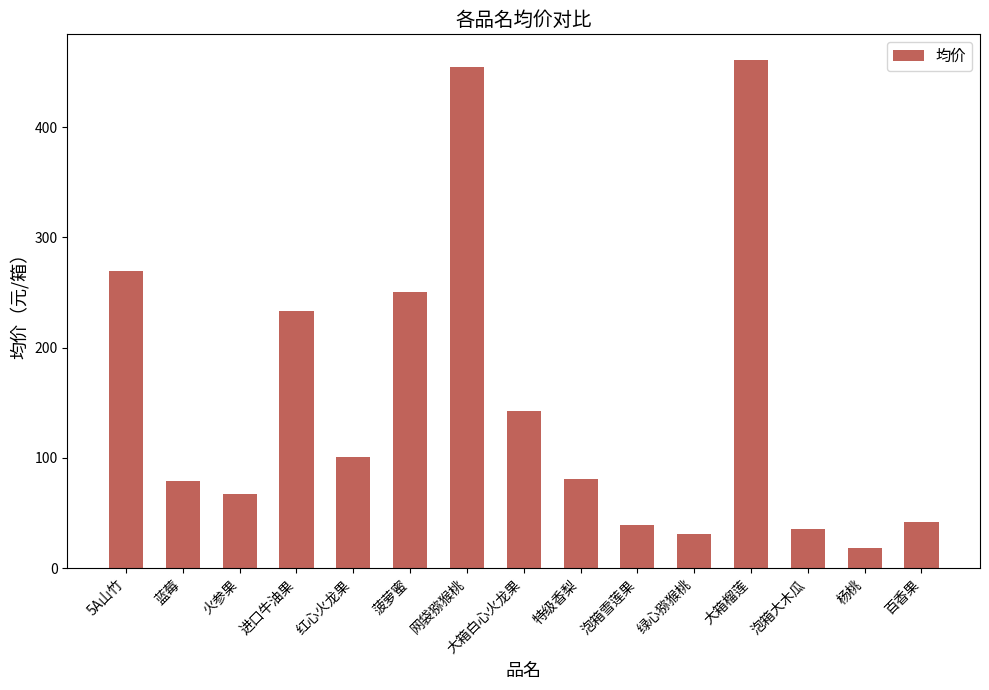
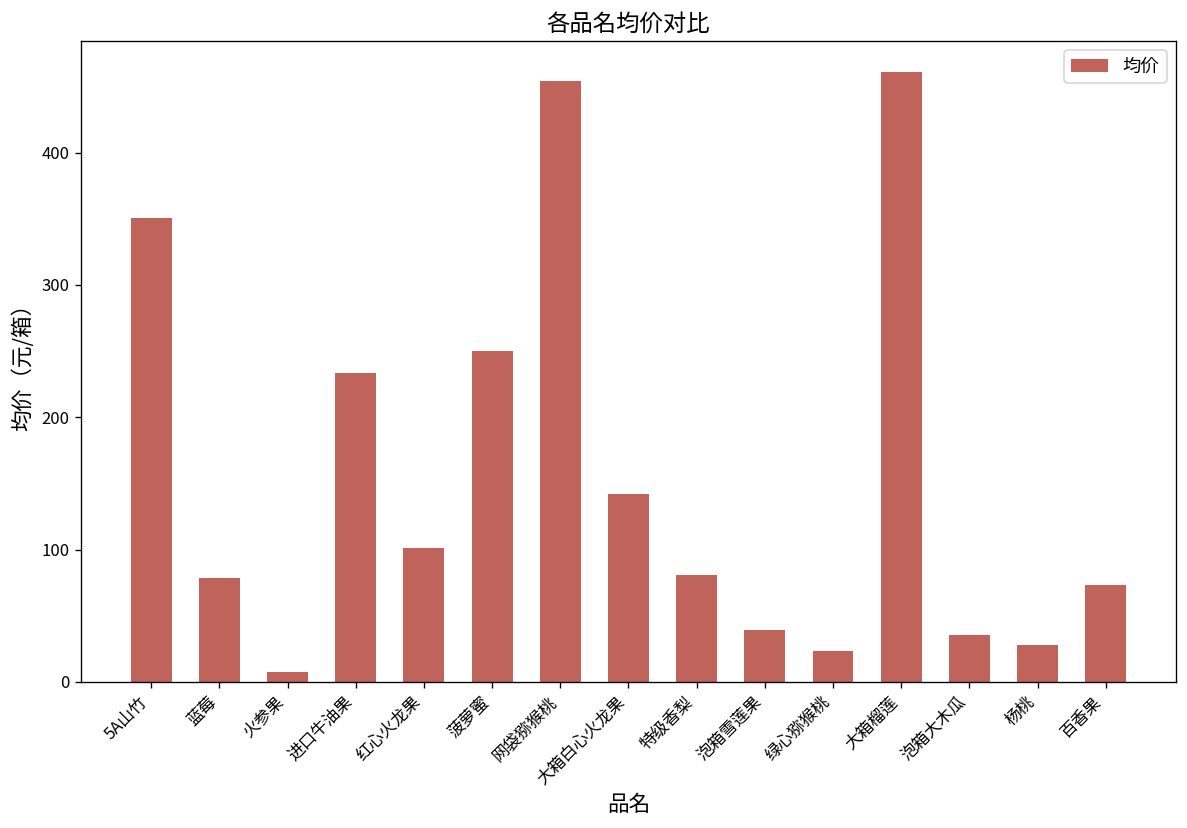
5A山竹: 270 -> 351
火参果: 68 -> 7
绿心猕猴桃: 31 -> 24
杨桃: 18 -> 28
百香果: 42 -> 73
